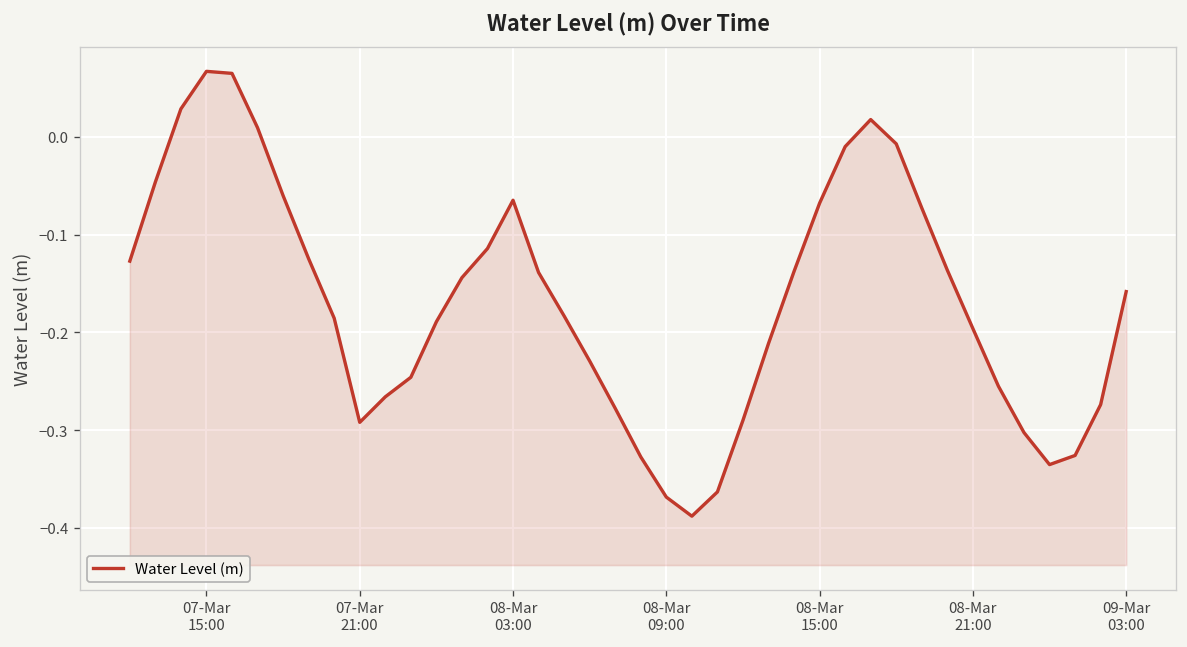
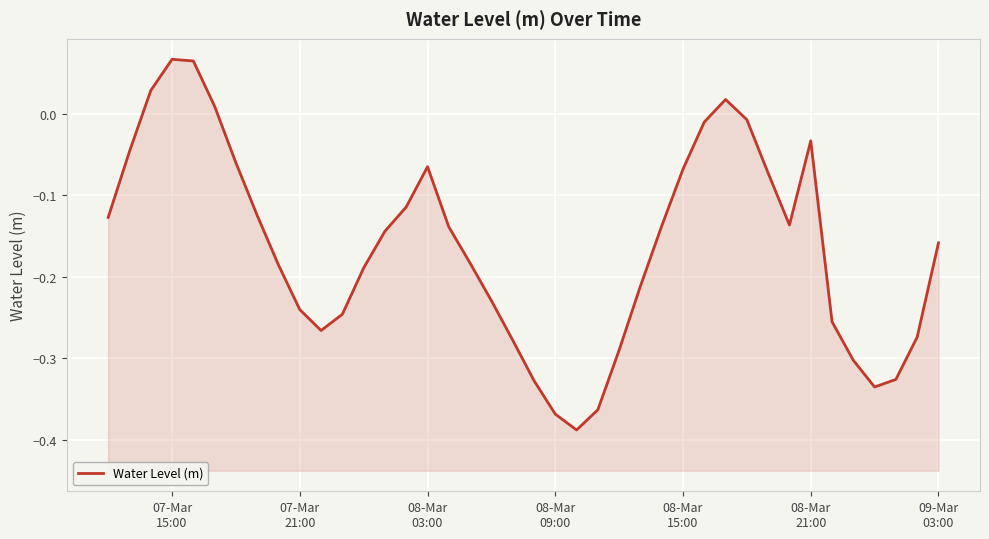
07-Mar 21:00: -0.29 -> -0.24
08-Mar 21:00: -0.20 -> -0.03
